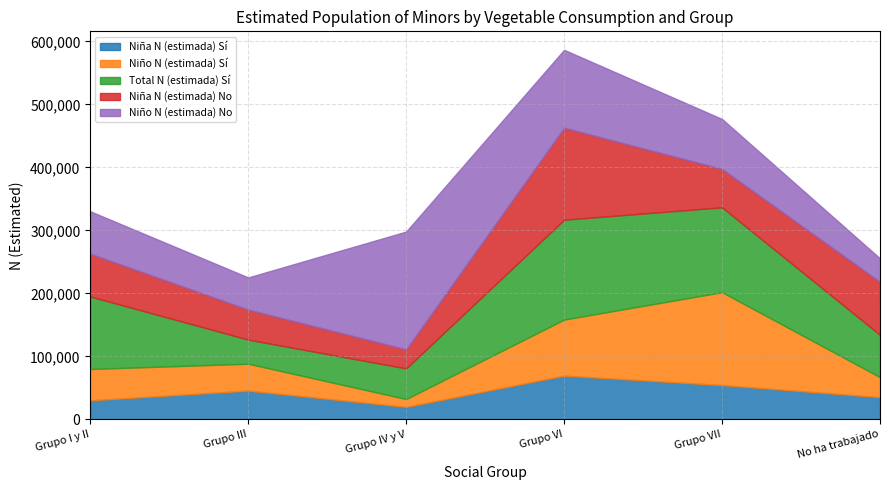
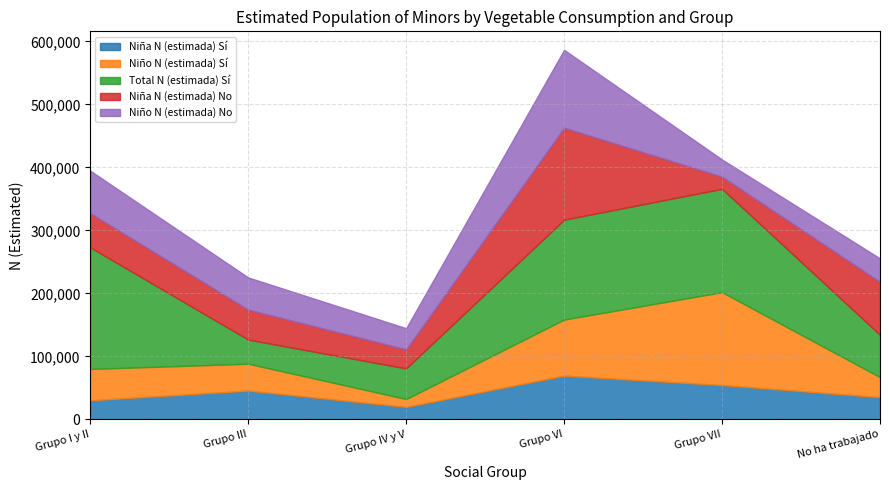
Total N (estimada) Sí, Grupo I y II: 120,000 -> 190,000
Niña N (estimada) No, Grupo I y II: 70,000 -> 50,000
Niño N (estimada) No, Grupo IV y V: 190,000 -> 30,000
Total N (estimada) Sí, Grupo VII: 130,000 -> 160,000
Niña N (estimada) No, Grupo VII: 60,000 -> 20,000
Niño N (estimada) No, Grupo VII: 80,000 -> 30,000
